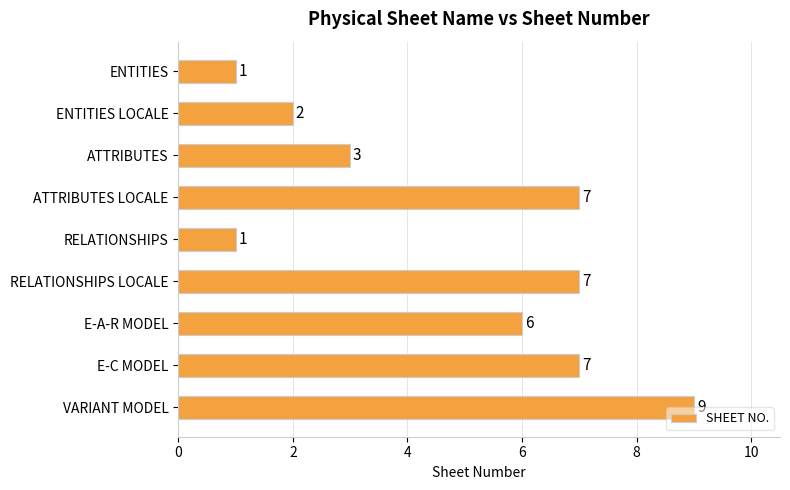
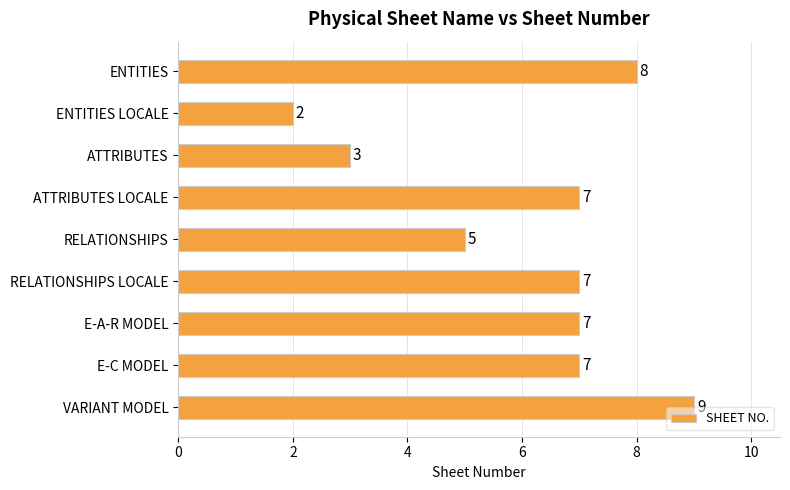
ENTITIES: 1 -> 8
RELATIONSHIPS: 1 -> 5
E-A-R MODEL: 6 -> 7
